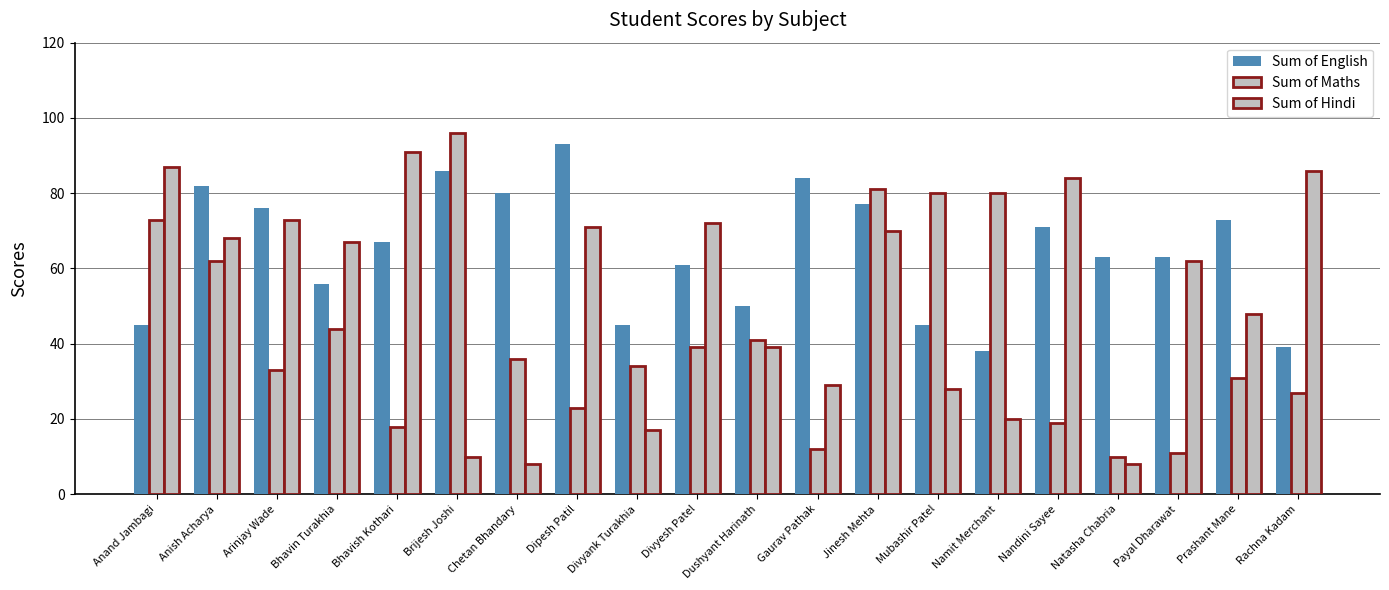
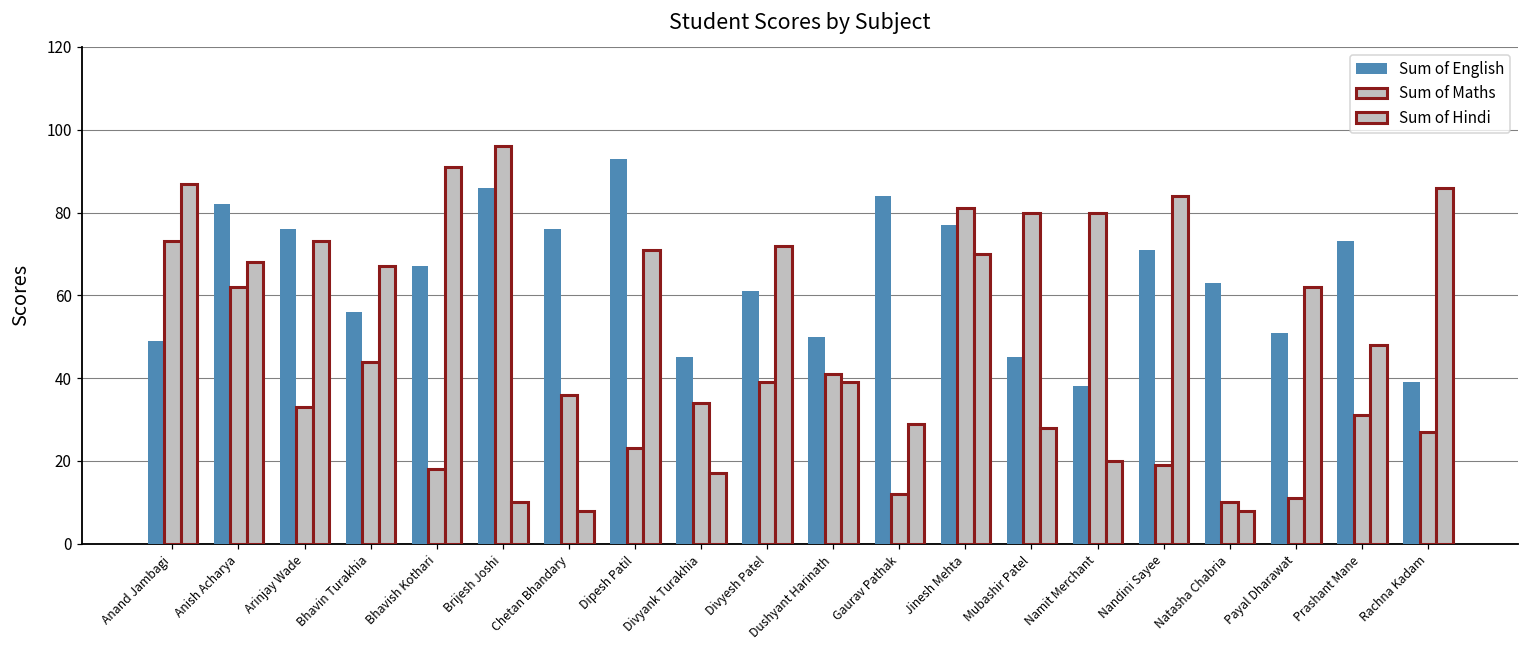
Sum of English, Anand Jambagi: 45 -> 49
Sum of English, Chetan Bhandary: 80 -> 76
Sum of English, Payal Dharawat: 63 -> 51
